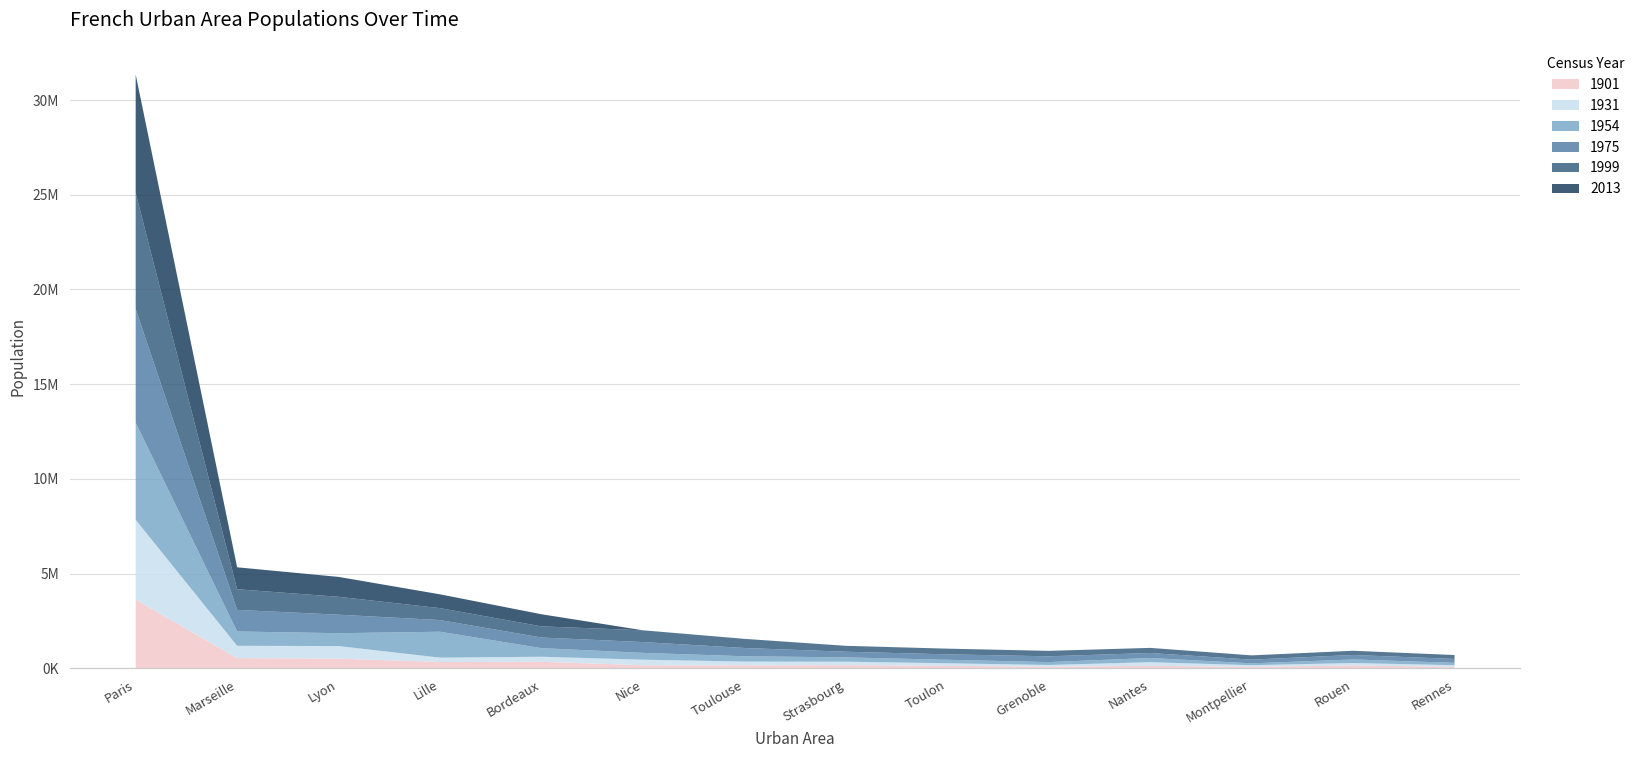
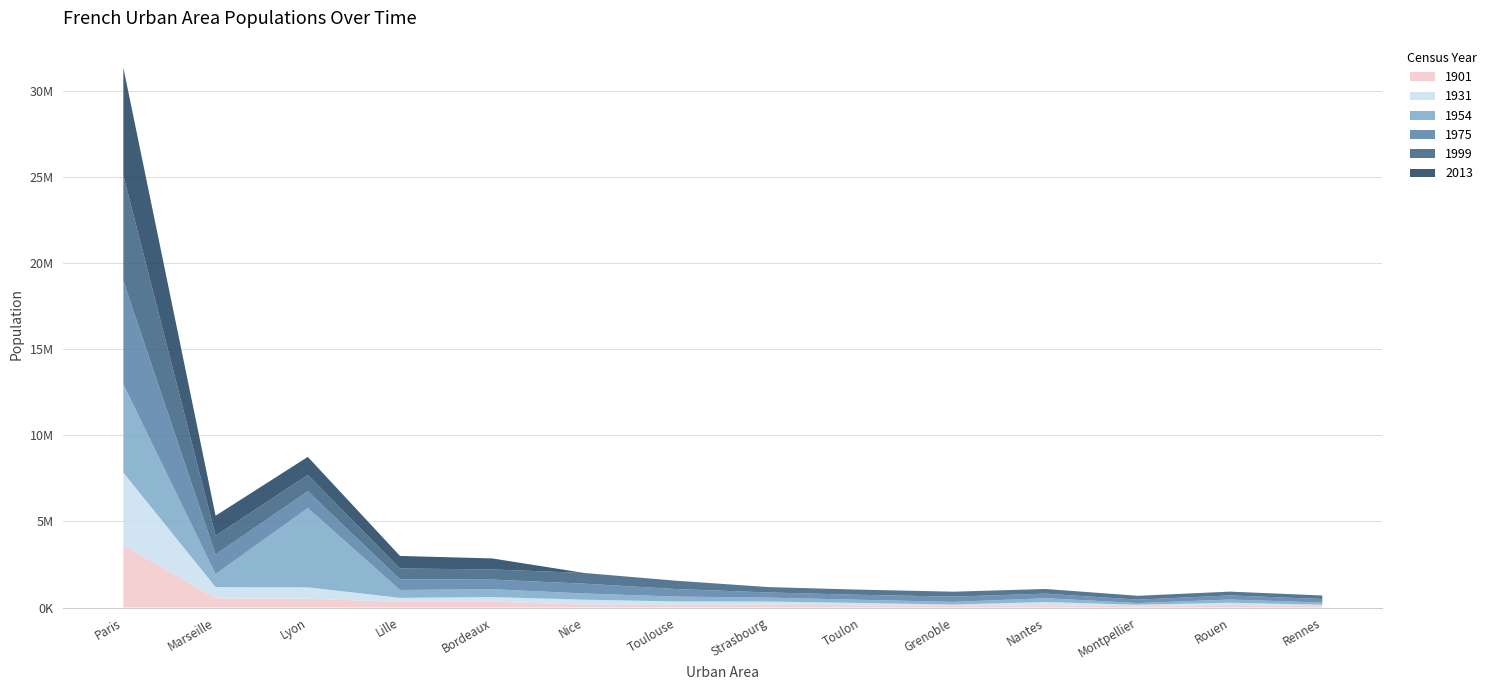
1954, Lyon: 700000 -> 4600000
1954, Lille: 1400000 -> 500000
